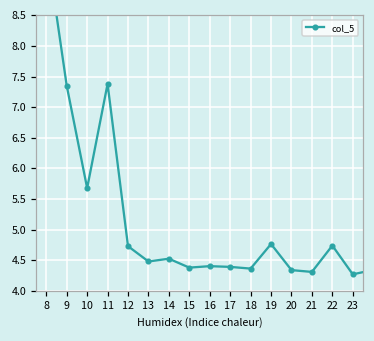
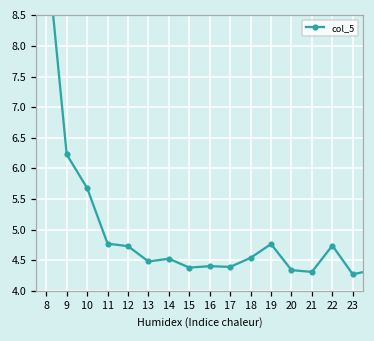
9: 7.4 -> 6.2
11: 7.4 -> 4.8
18: 4.4 -> 4.5
